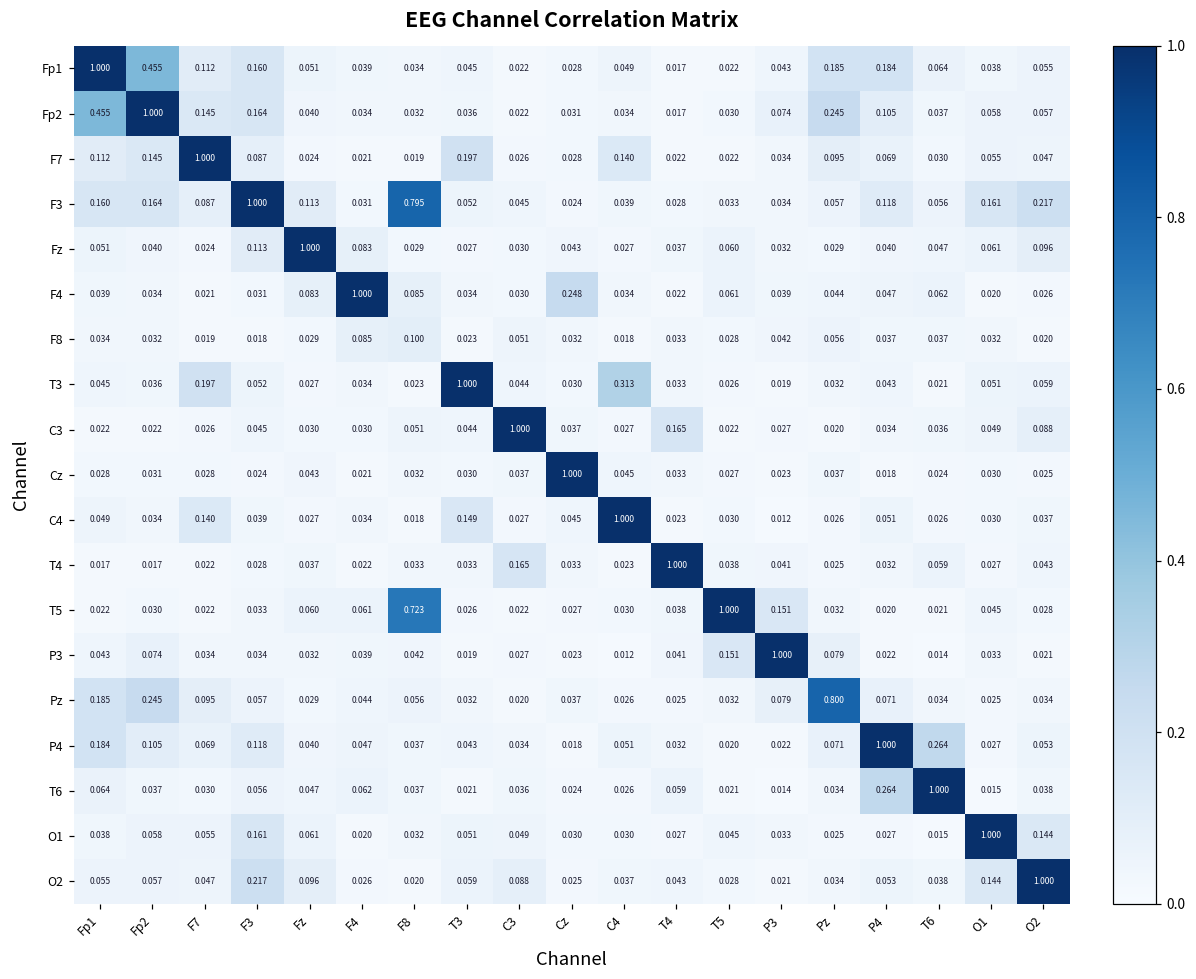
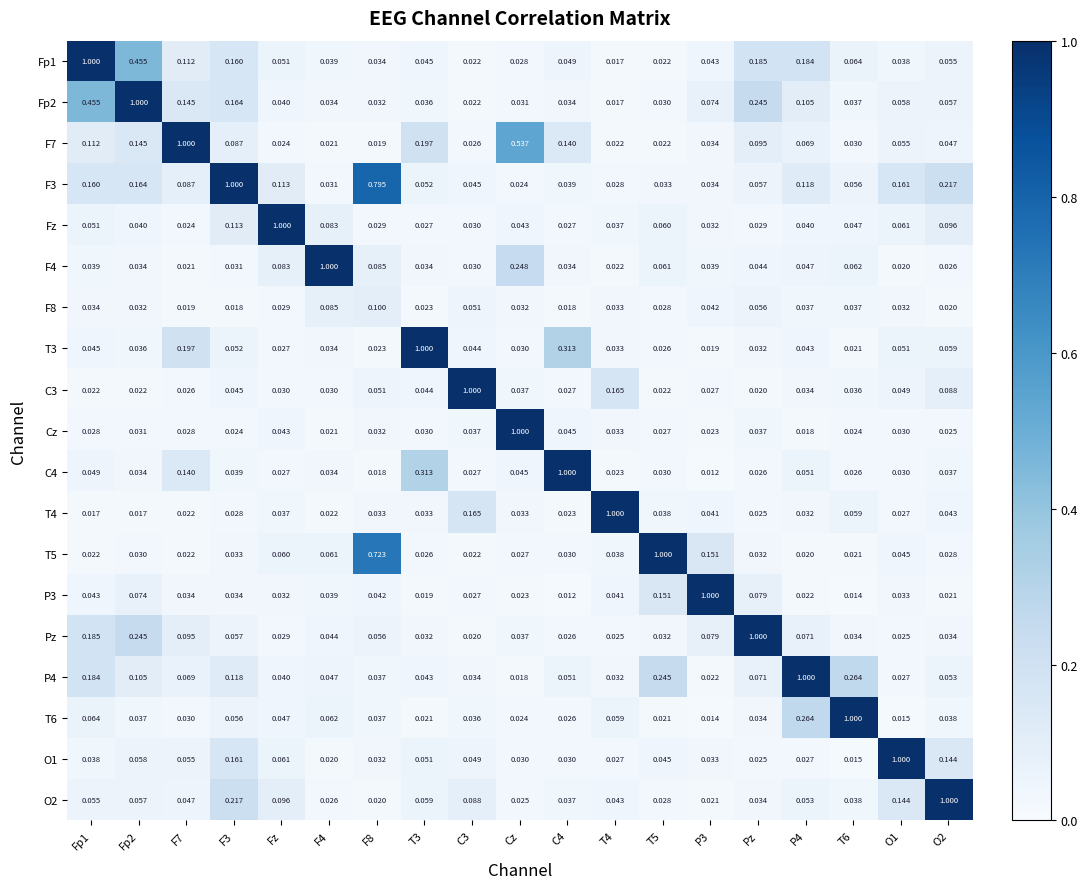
F7, Cz: 0.028 -> 0.537
C4, T3: 0.149 -> 0.313
Pz, Pz: 0.800 -> 1.000
P4, T5: 0.020 -> 0.245
